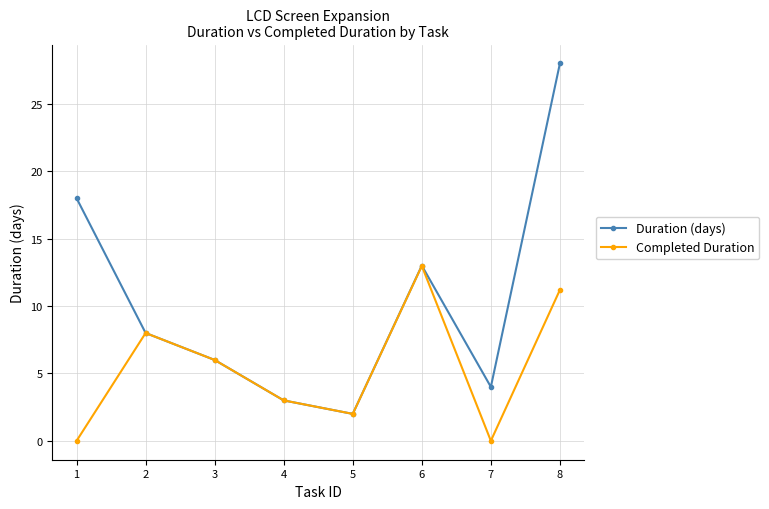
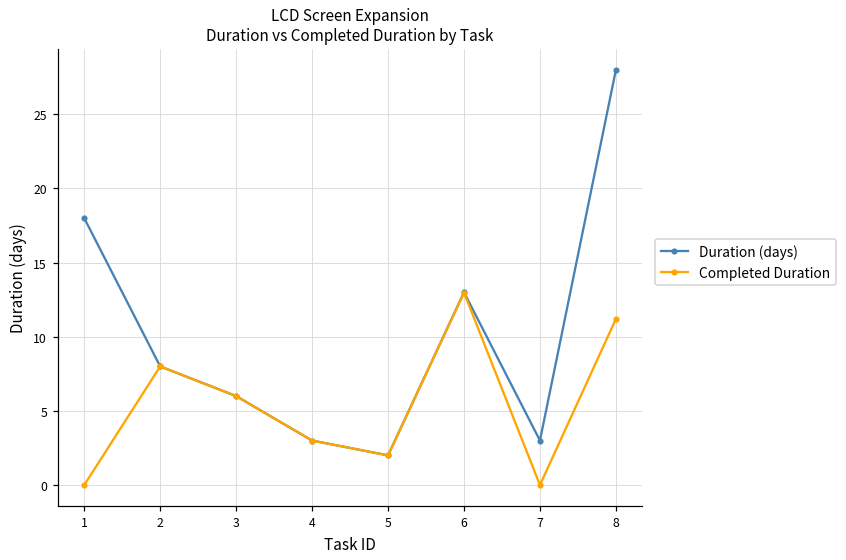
Duration (days), 7: 4 -> 3
